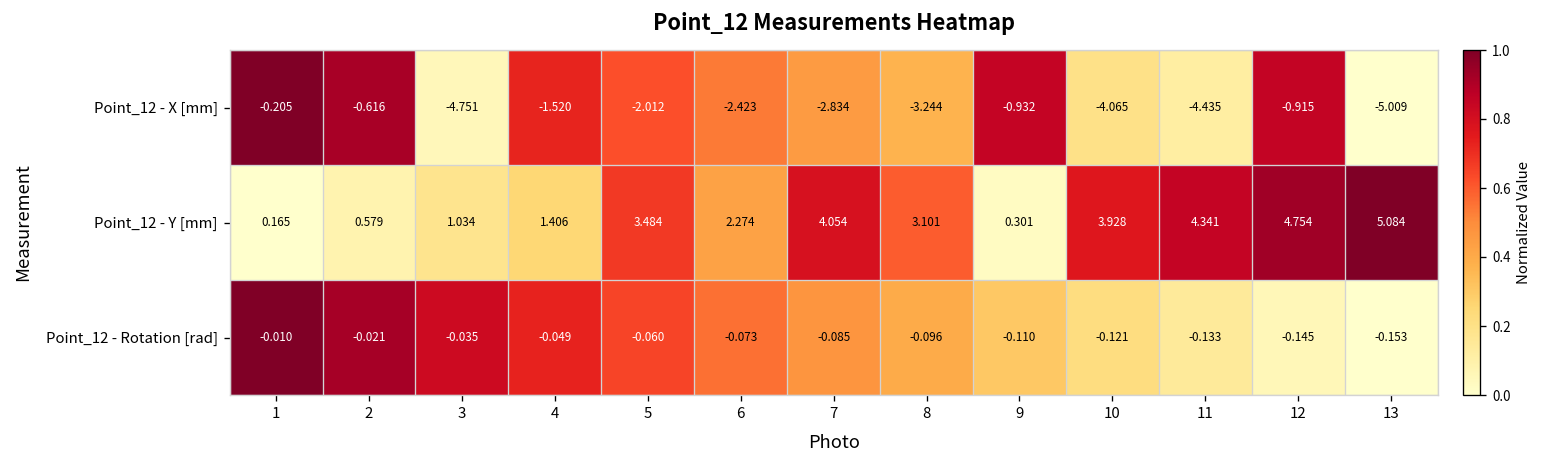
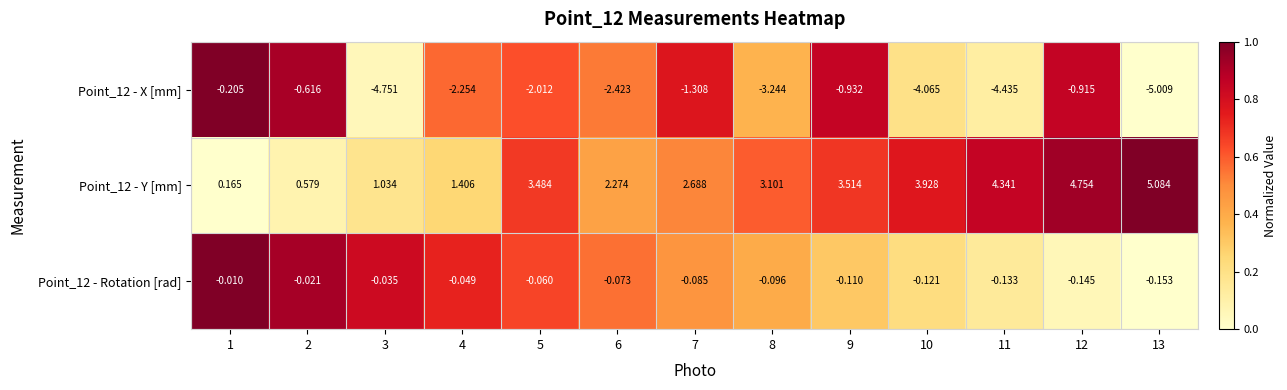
Point_12 - X [mm], 4: -1.520 -> -2.254
Point_12 - X [mm], 7: -2.834 -> -1.308
Point_12 - Y [mm], 7: 4.054 -> 2.688
Point_12 - Y [mm], 9: 0.301 -> 3.514
